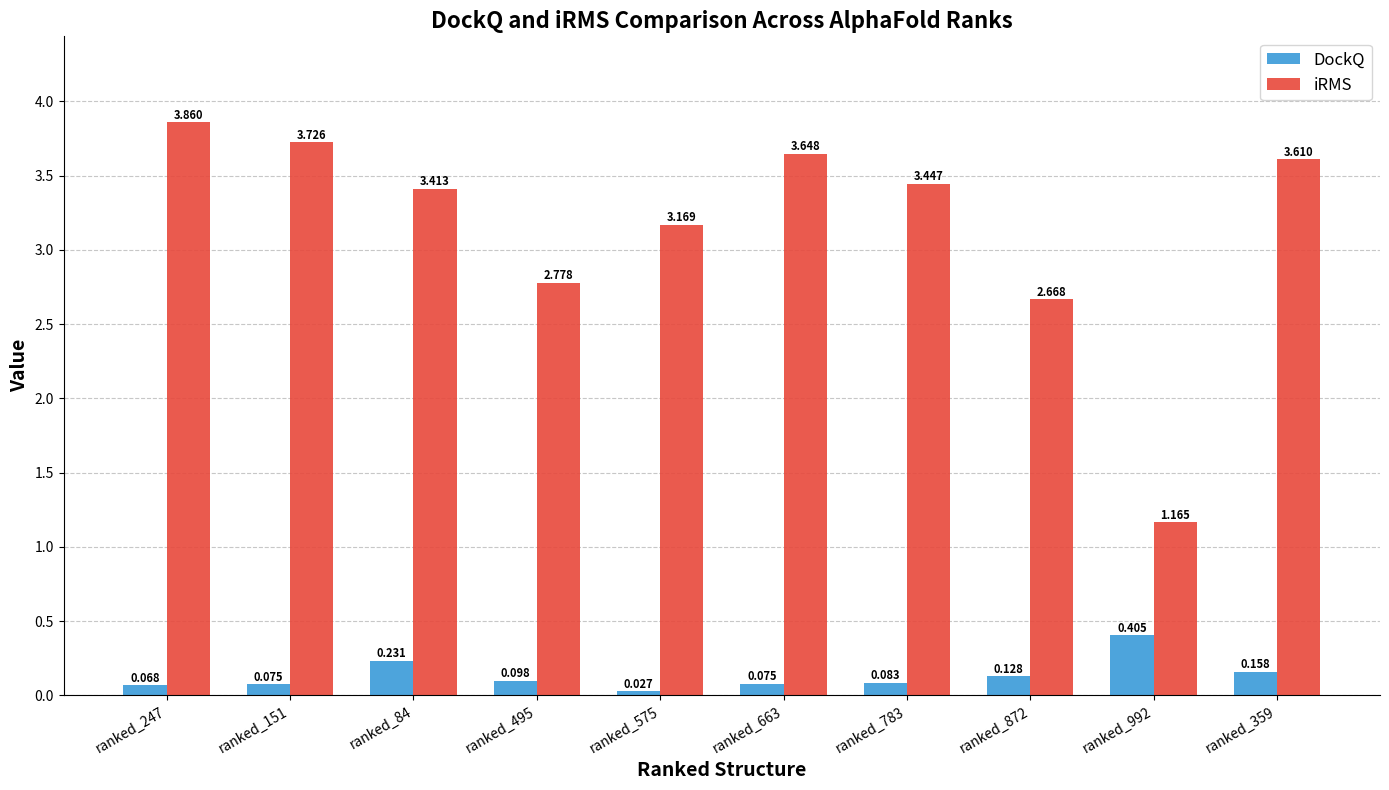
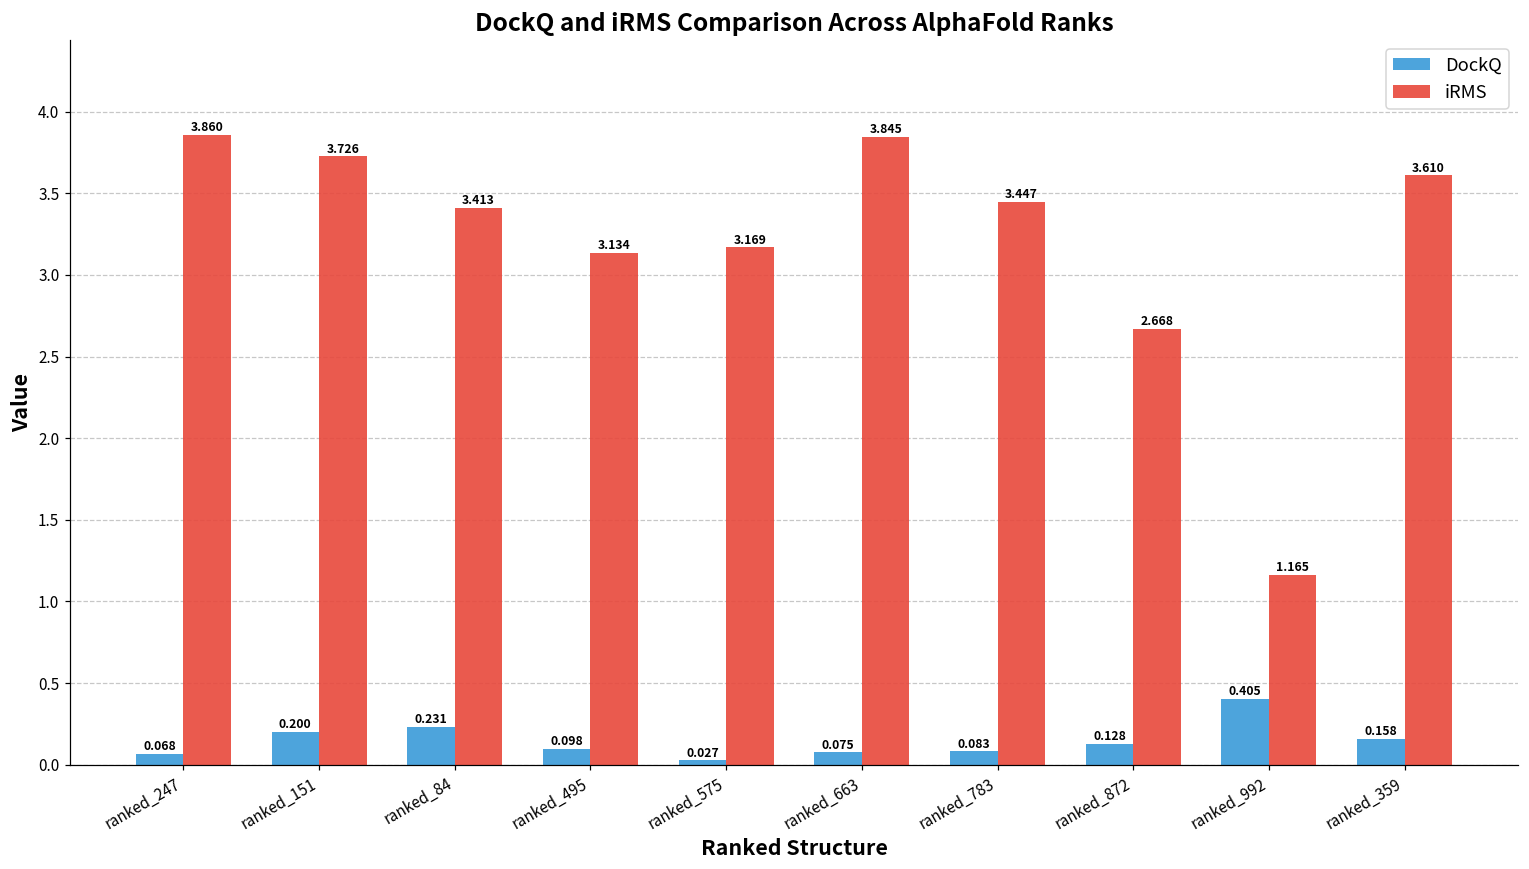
DockQ, ranked_151: 0.075 -> 0.200
iRMS, ranked_495: 2.778 -> 3.134
iRMS, ranked_663: 3.648 -> 3.845
